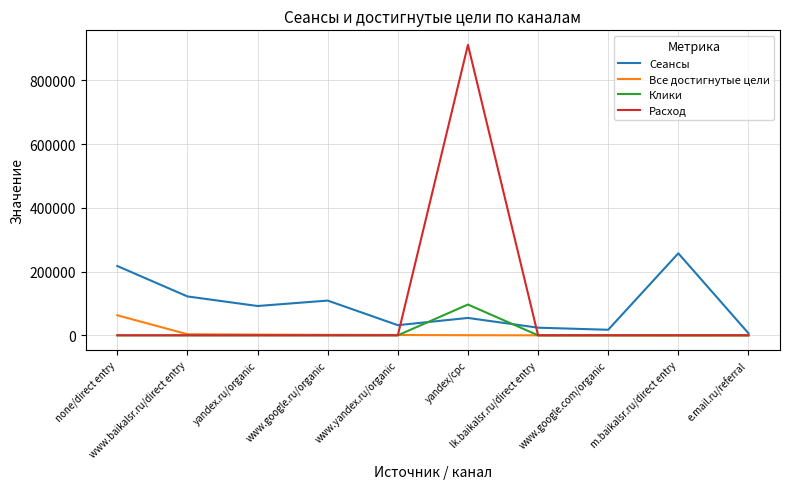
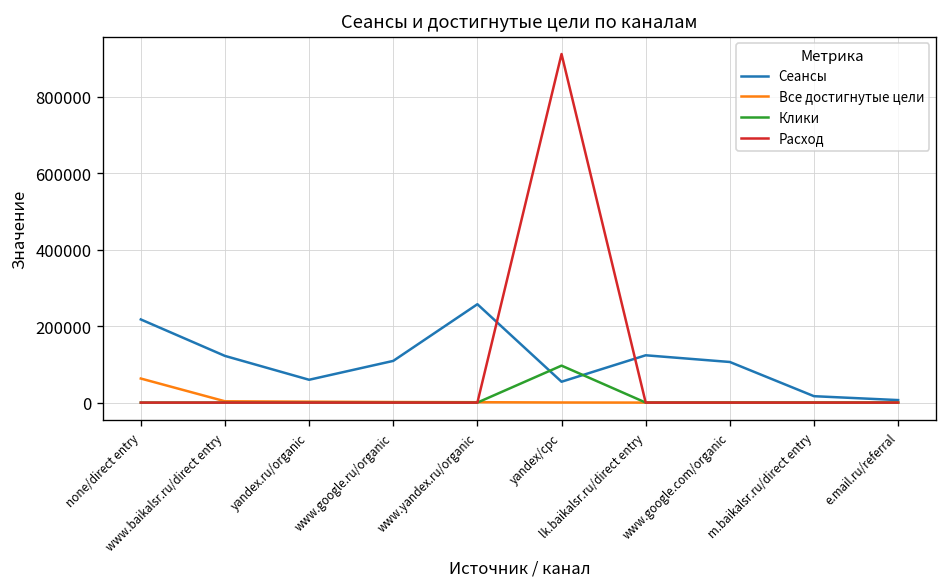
Сеансы, yandex.ru/organic: 90000 -> 60000
Сеансы, www.yandex.ru/organic: 30000 -> 260000
Сеансы, lk.baikalsr.ru/direct entry: 20000 -> 120000
Сеансы, www.google.com/organic: 20000 -> 110000
Сеансы, m.baikalsr.ru/direct entry: 260000 -> 20000
